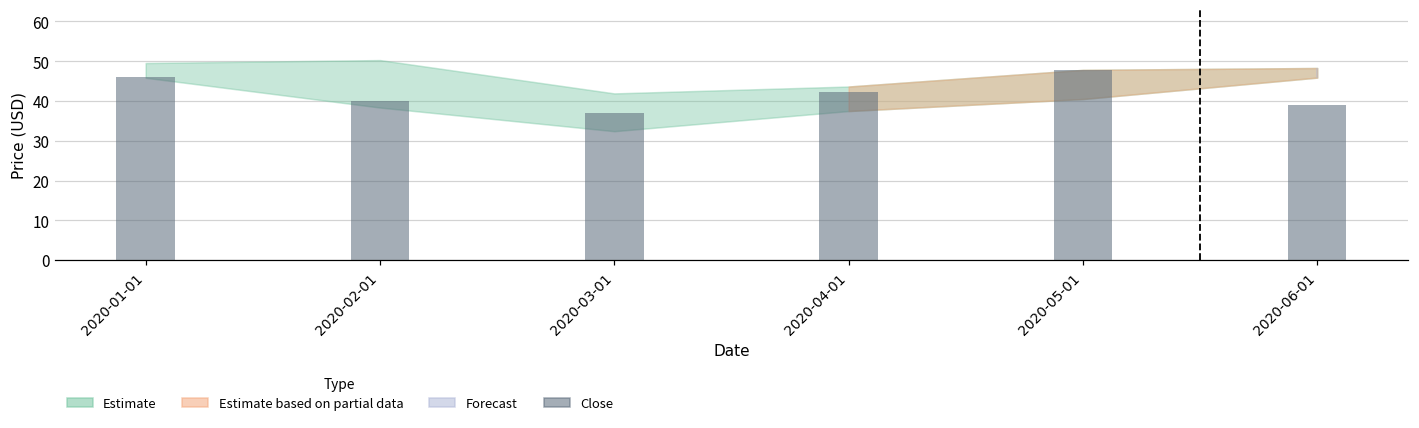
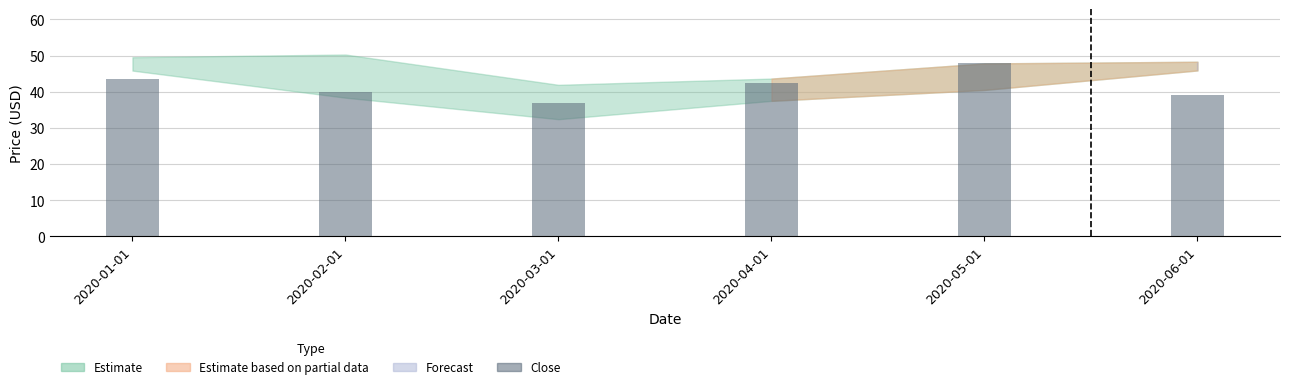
Close, 2020-01-01: 46 -> 44
